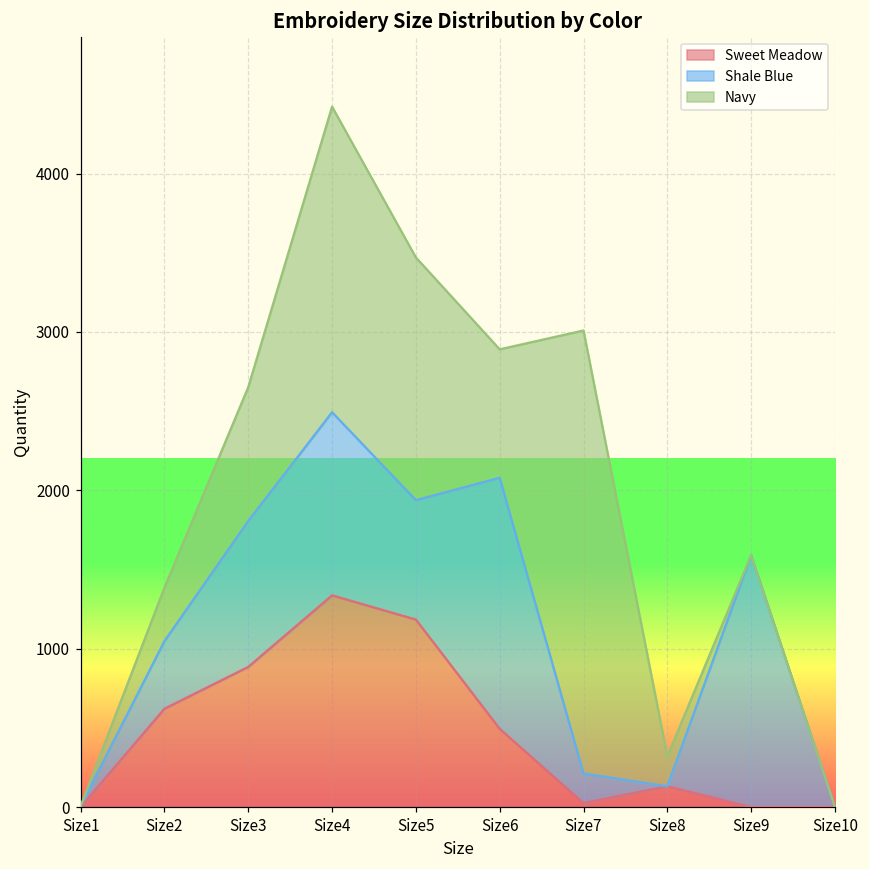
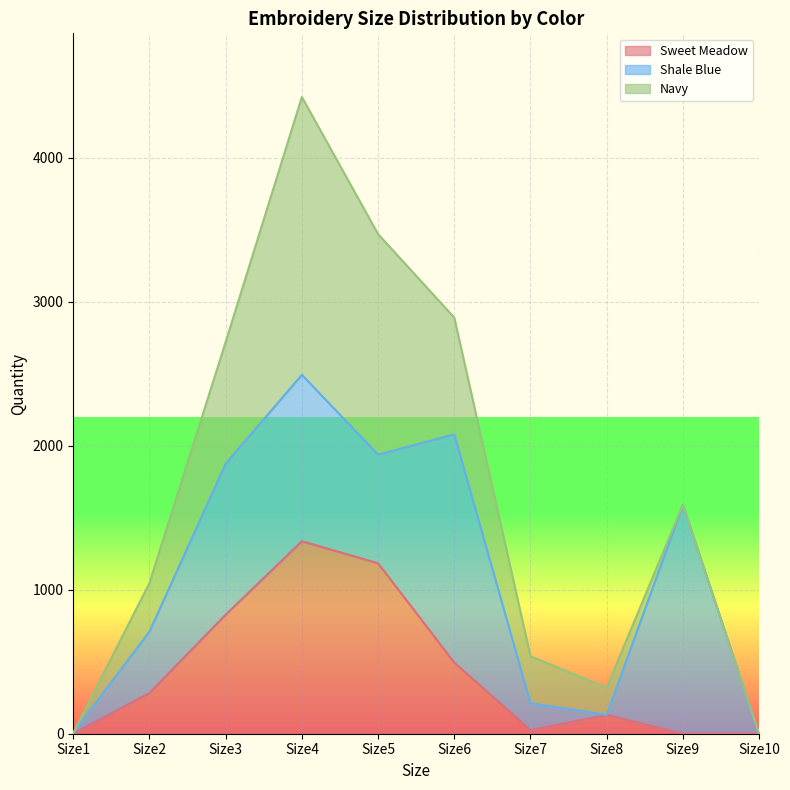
Sweet Meadow, Size2: 620 -> 280
Sweet Meadow, Size3: 890 -> 830
Shale Blue, Size3: 920 -> 1050
Navy, Size7: 2800 -> 330
